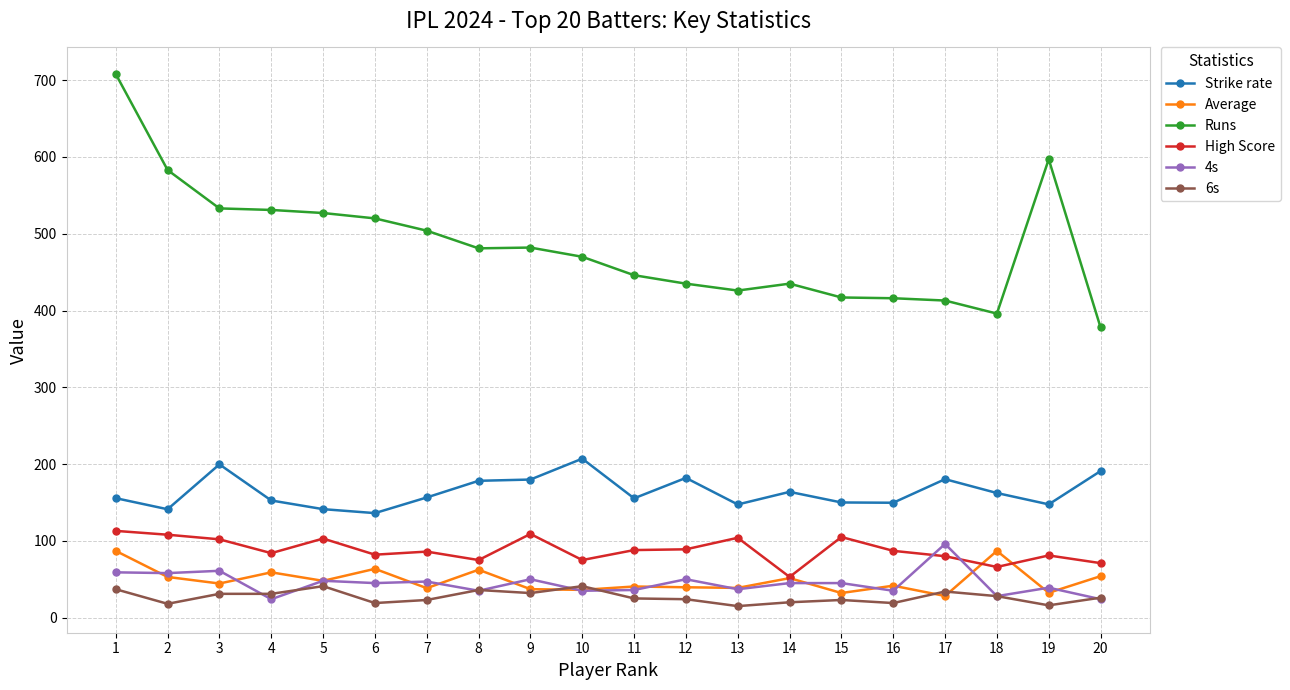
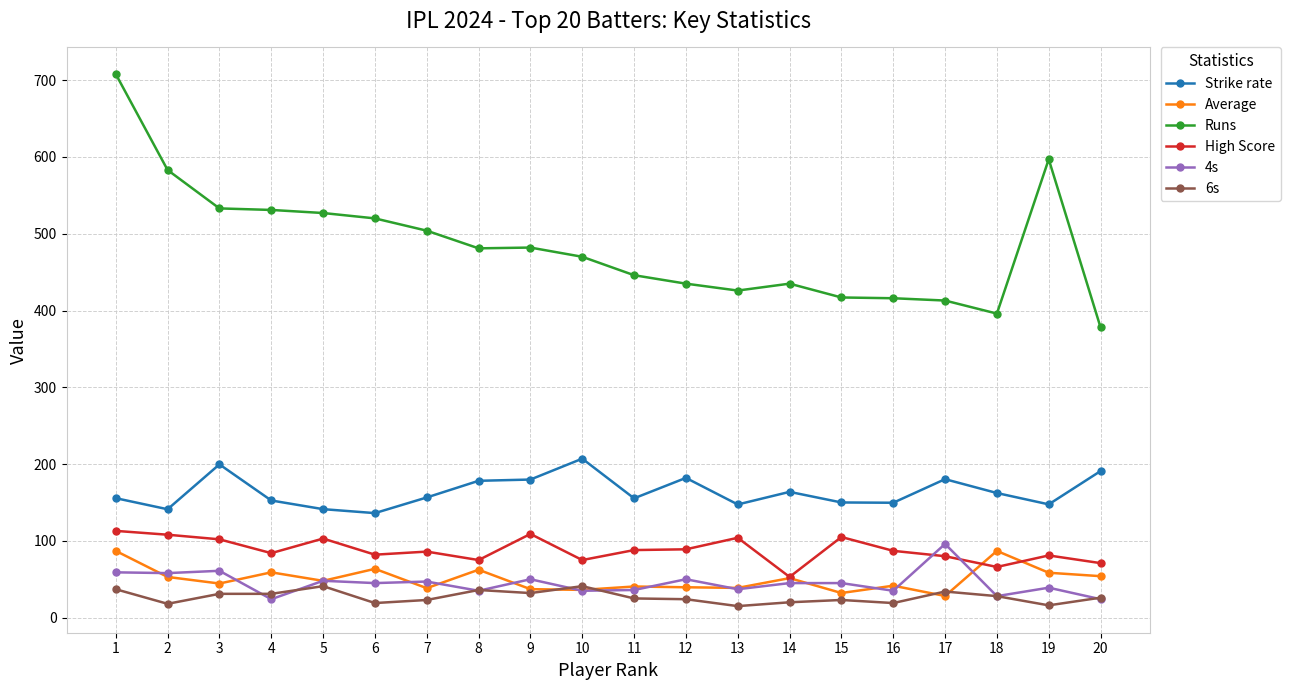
Average, 19: 30 -> 60
